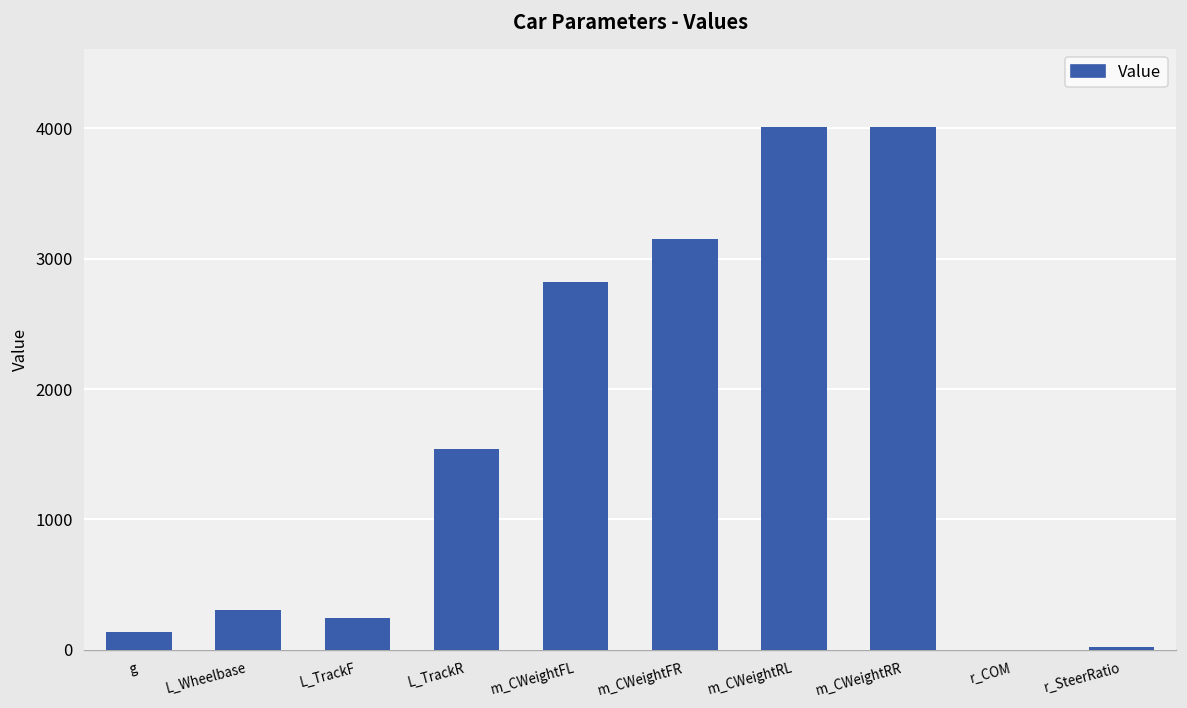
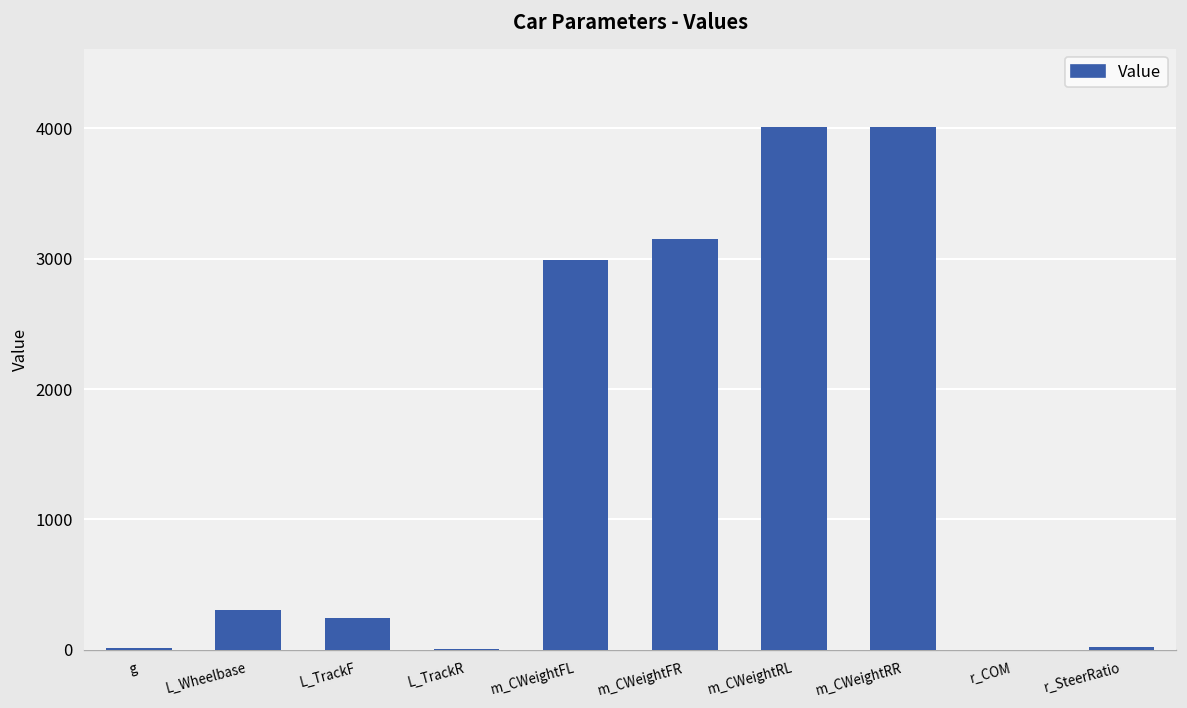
g: 130 -> 10
L_TrackR: 1540 -> 0
m_CWeightFL: 2820 -> 2990
